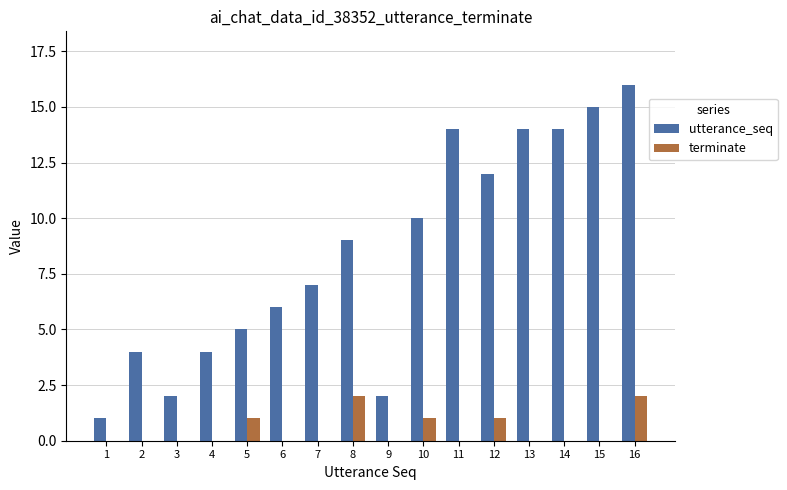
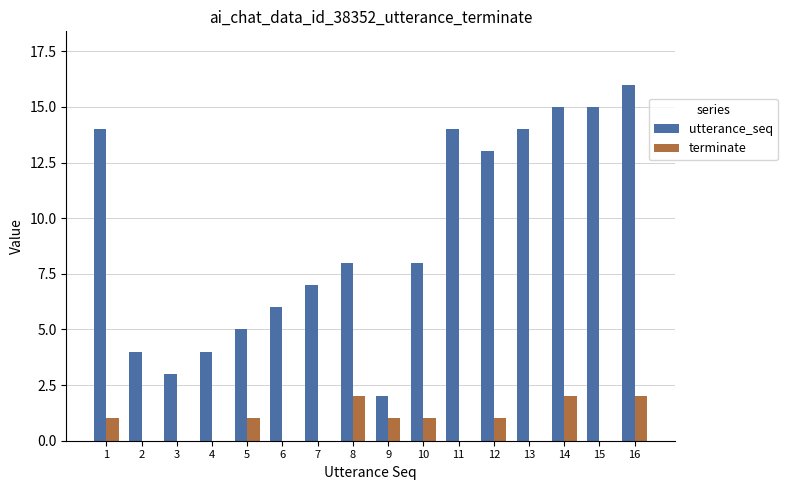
utterance_seq, 1: 1 -> 14
terminate, 1: 0 -> 1
utterance_seq, 3: 2 -> 3
utterance_seq, 8: 9 -> 8
terminate, 9: 0 -> 1
utterance_seq, 10: 10 -> 8
utterance_seq, 12: 12 -> 13
utterance_seq, 14: 14 -> 15
terminate, 14: 0 -> 2
